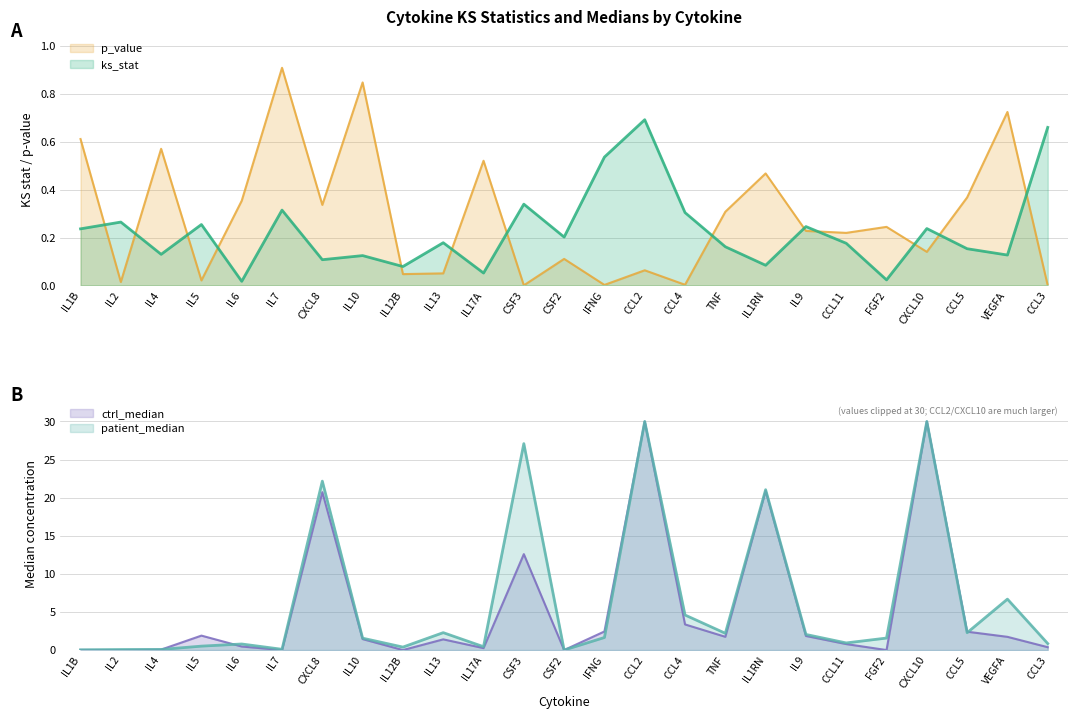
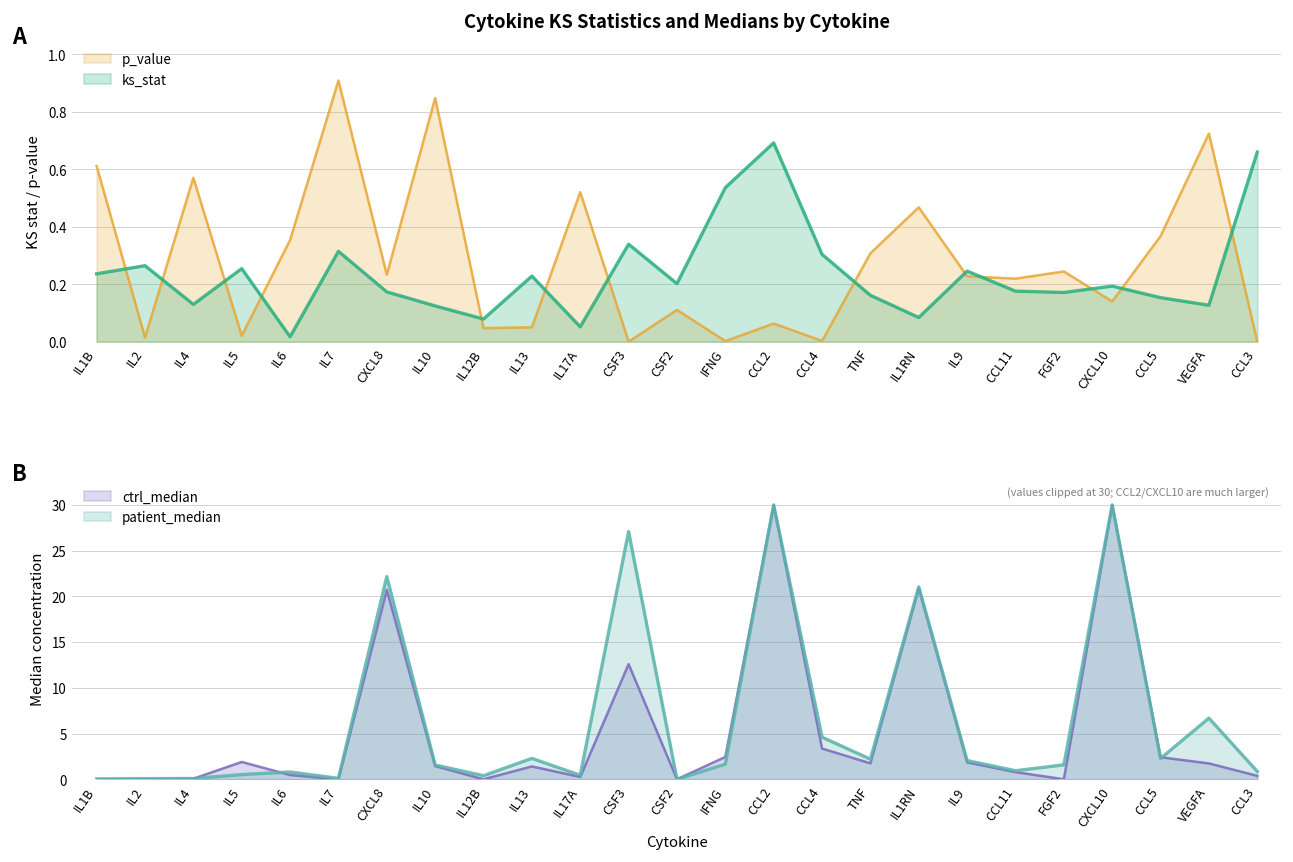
Cytokine KS Statistics and Medians by Cytokine, p_value, CXCL8: 0.34 -> 0.23
Cytokine KS Statistics and Medians by Cytokine, ks_stat, CXCL8: 0.11 -> 0.17
Cytokine KS Statistics and Medians by Cytokine, ks_stat, IL13: 0.18 -> 0.23
Cytokine KS Statistics and Medians by Cytokine, ks_stat, FGF2: 0.02 -> 0.17
Cytokine KS Statistics and Medians by Cytokine, ks_stat, CXCL10: 0.24 -> 0.19
